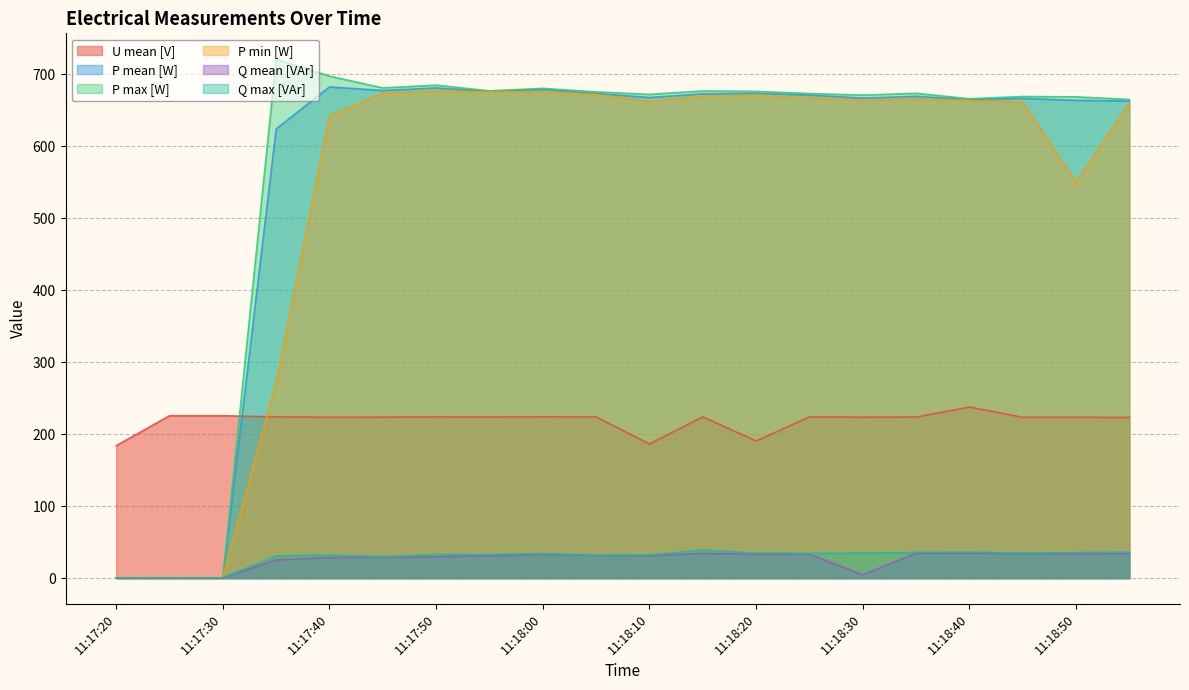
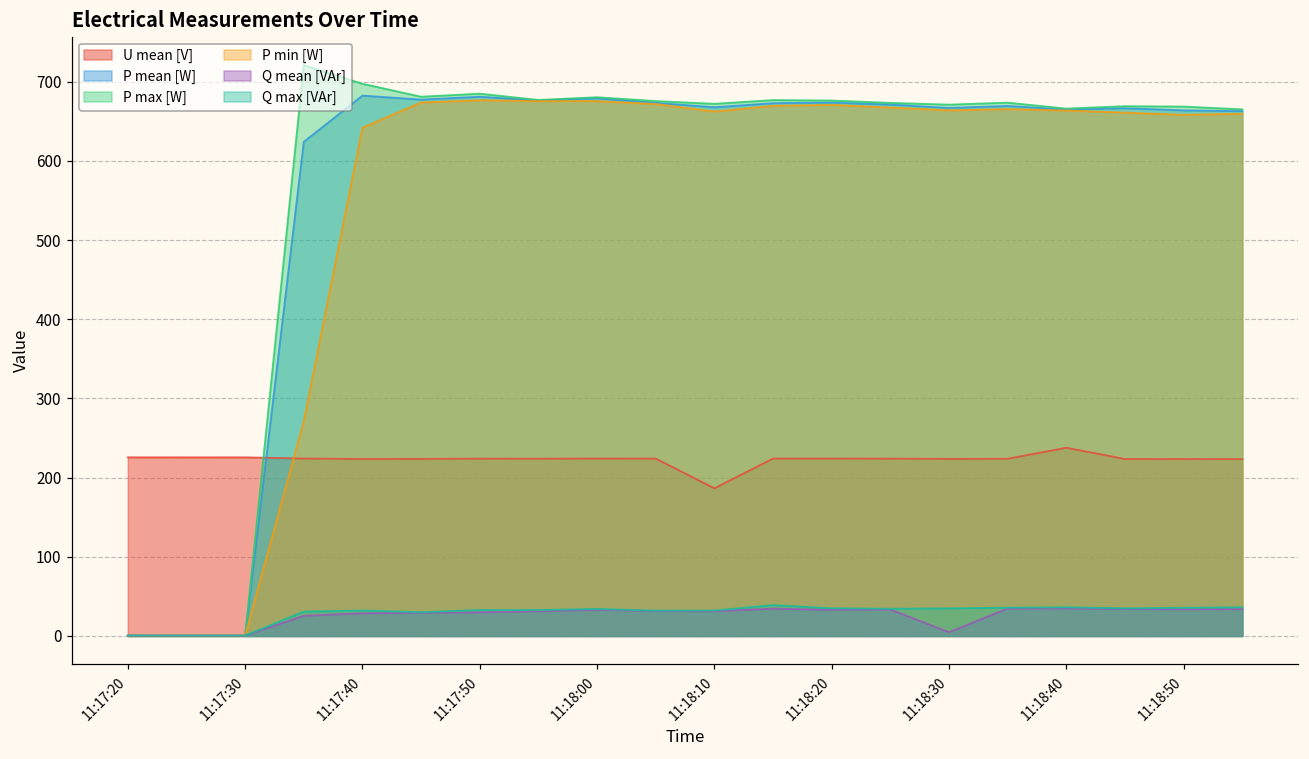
U mean [V], 11:17:20: 180 -> 230
U mean [V], 11:18:20: 190 -> 220
P min [W], 11:18:50: 550 -> 660
